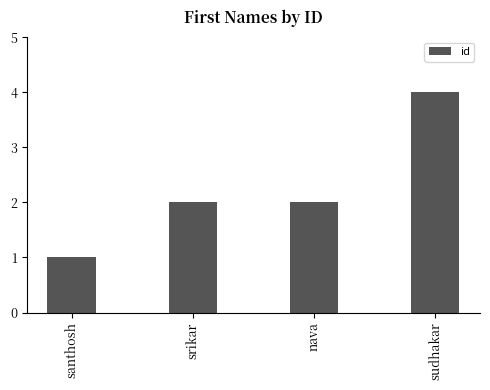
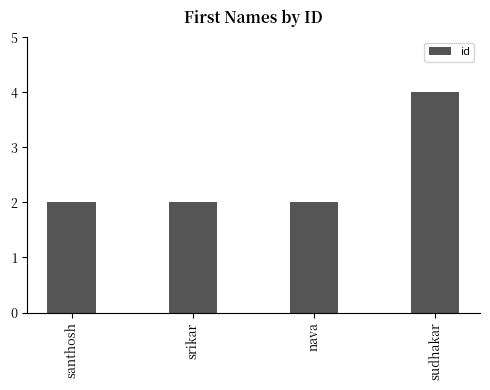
santhosh: 1 -> 2
